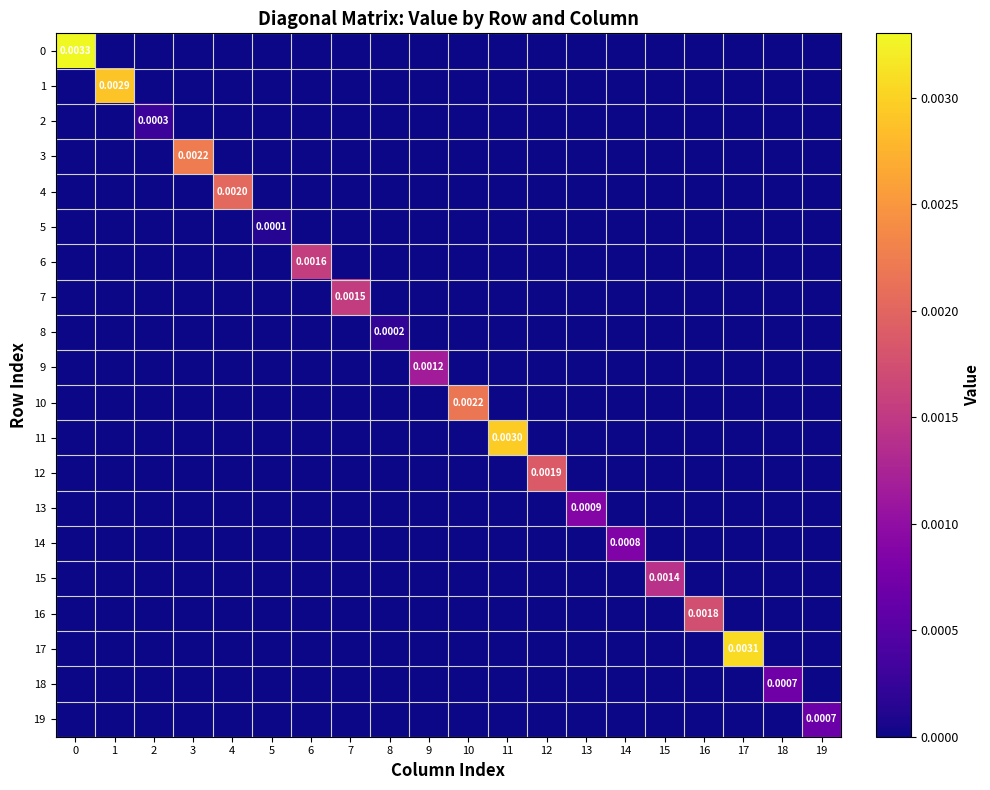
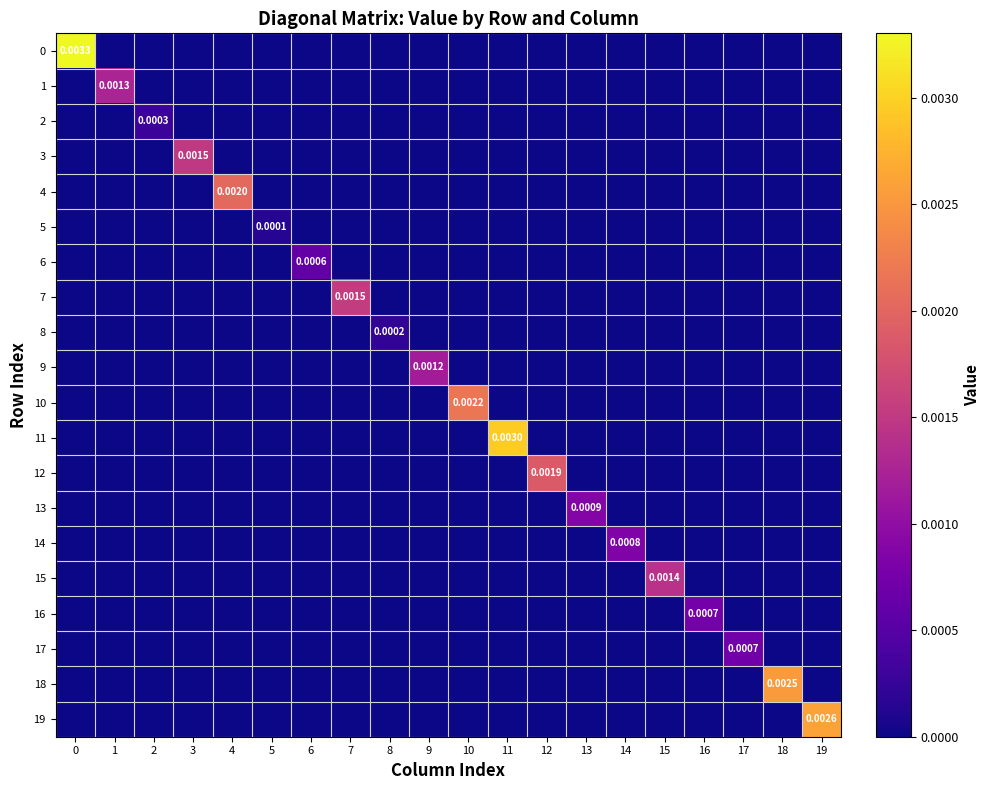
1, 1: 0.0029 -> 0.0013
3, 3: 0.0022 -> 0.0015
6, 6: 0.0016 -> 0.0006
16, 16: 0.0018 -> 0.0007
17, 17: 0.0031 -> 0.0007
18, 18: 0.0007 -> 0.0025
19, 19: 0.0007 -> 0.0026
